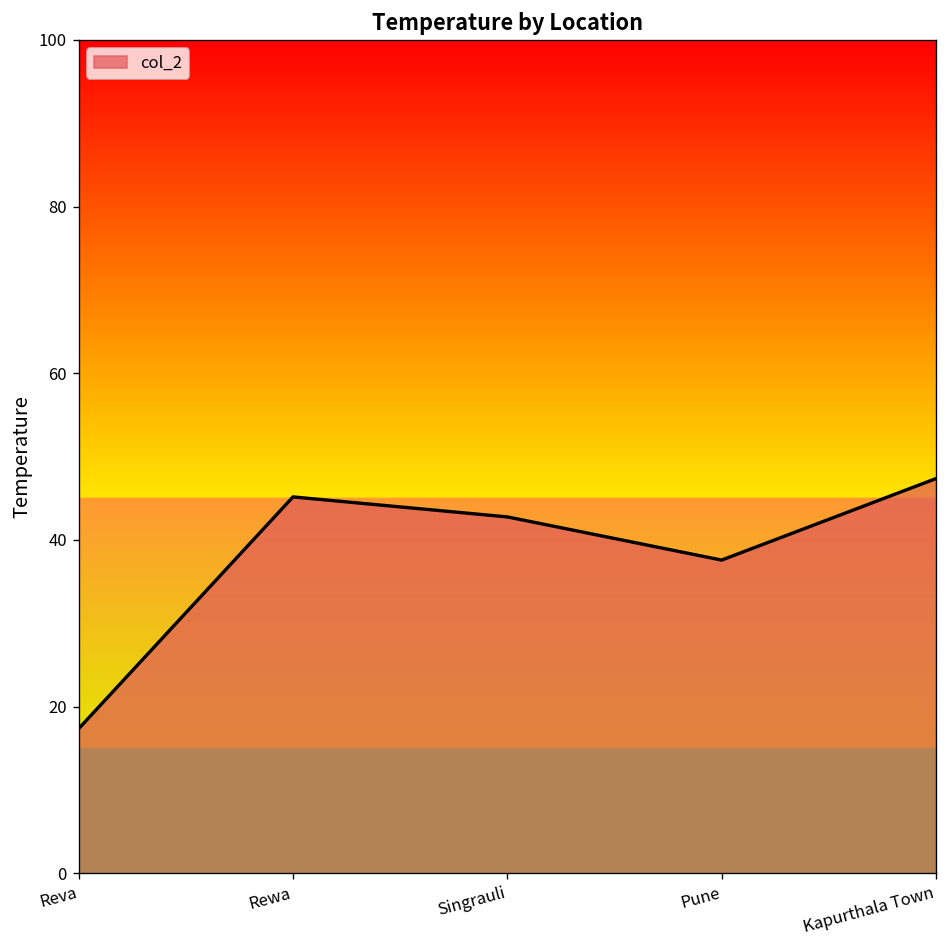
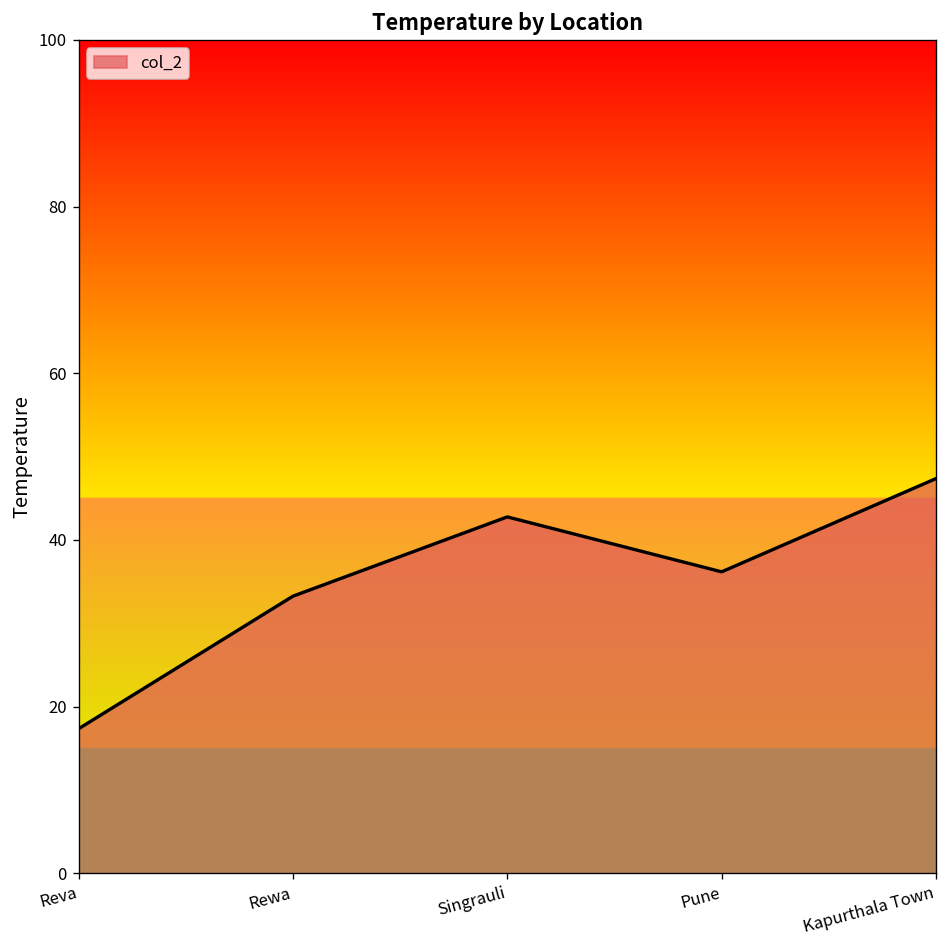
Rewa: 45 -> 33
Pune: 38 -> 36
